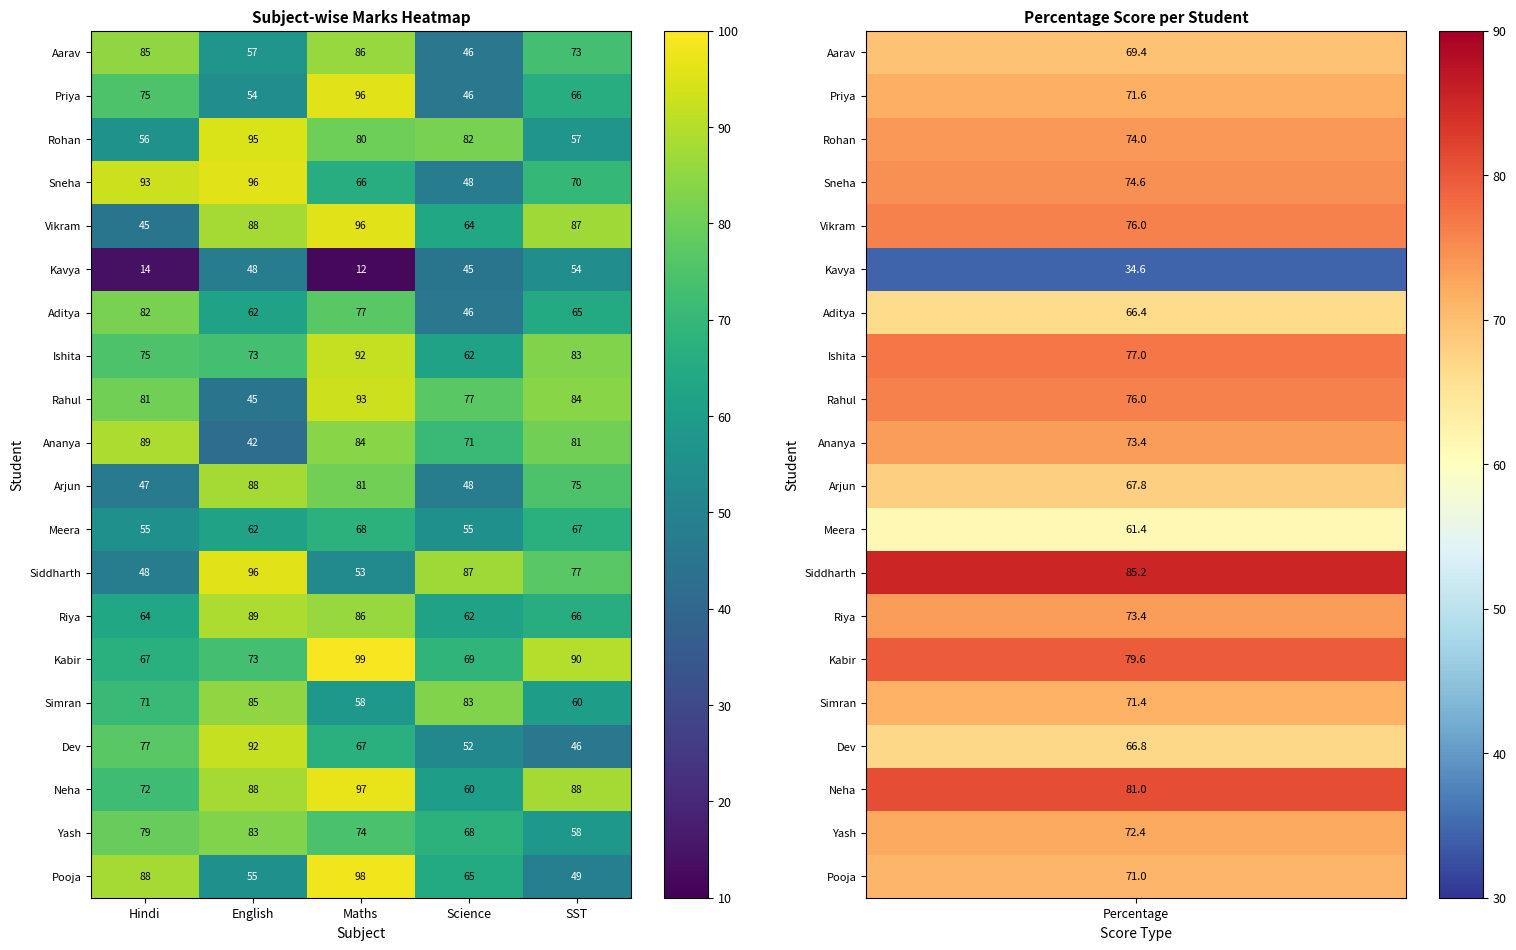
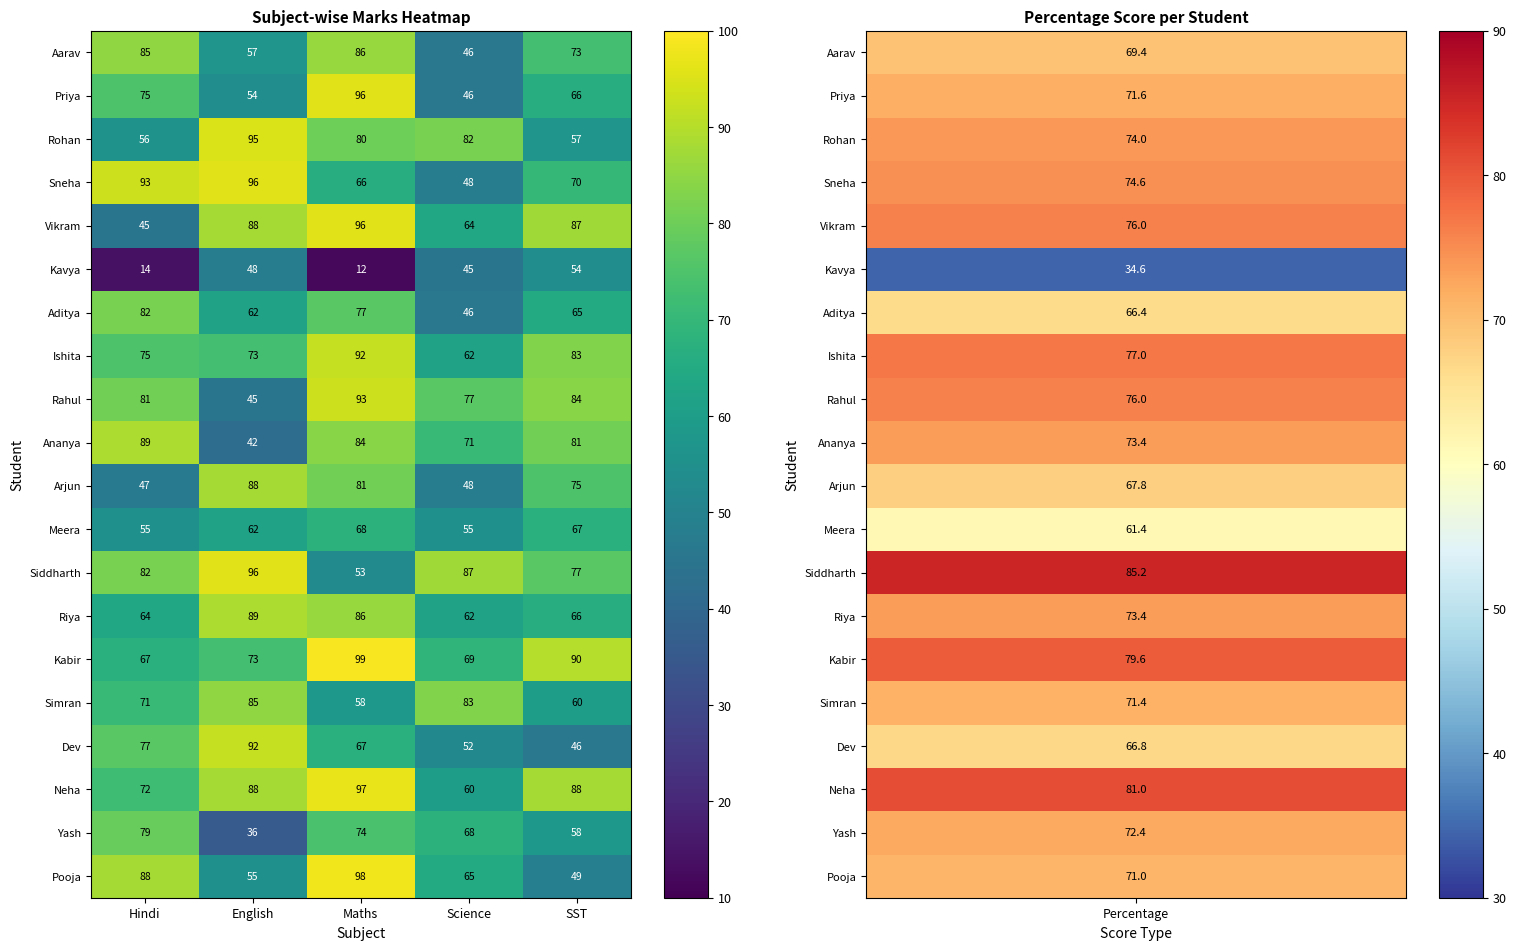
Siddharth, Hindi: 48 -> 82
Yash, English: 83 -> 36
